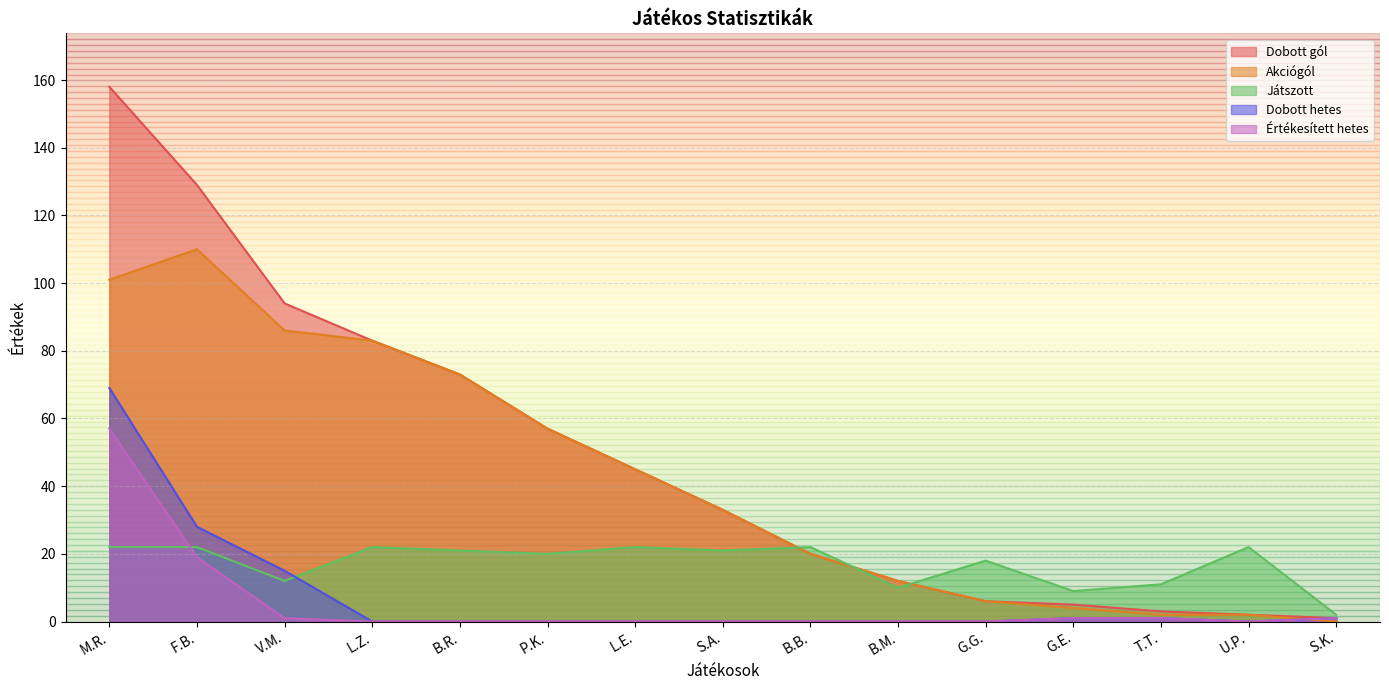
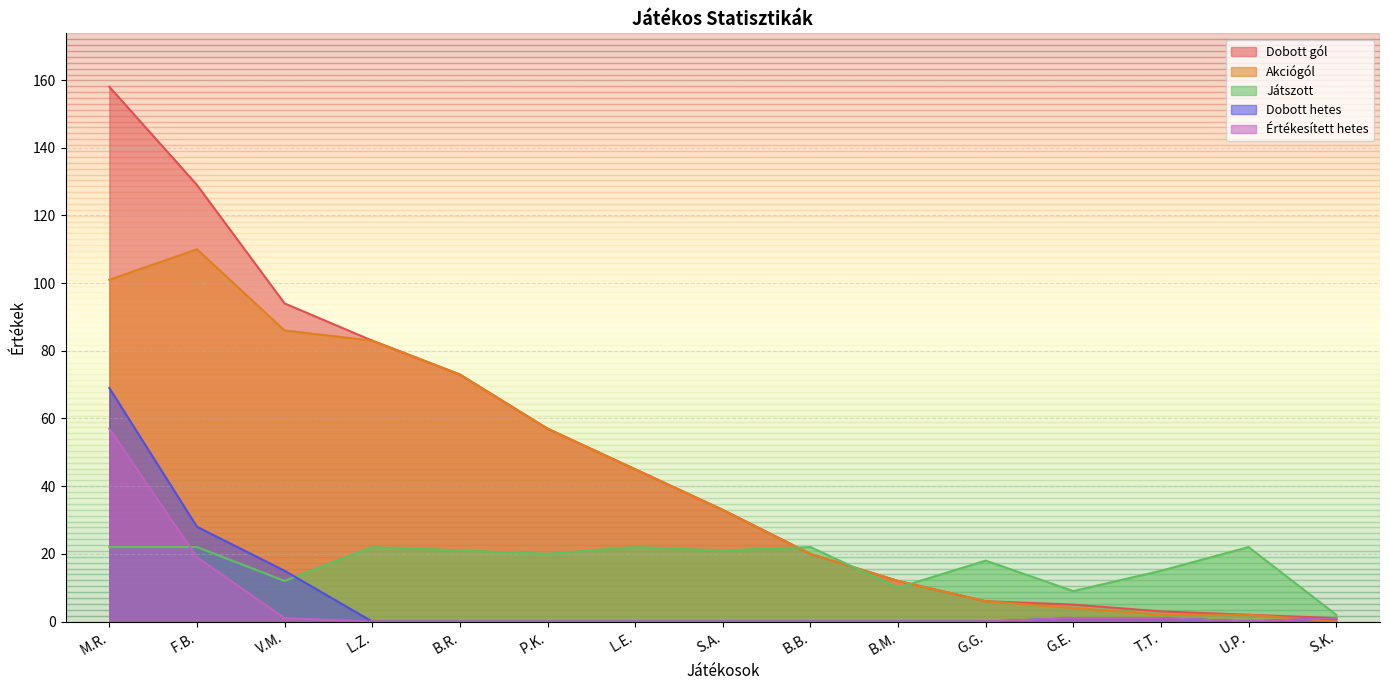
Játszott, T.T.: 11 -> 15
